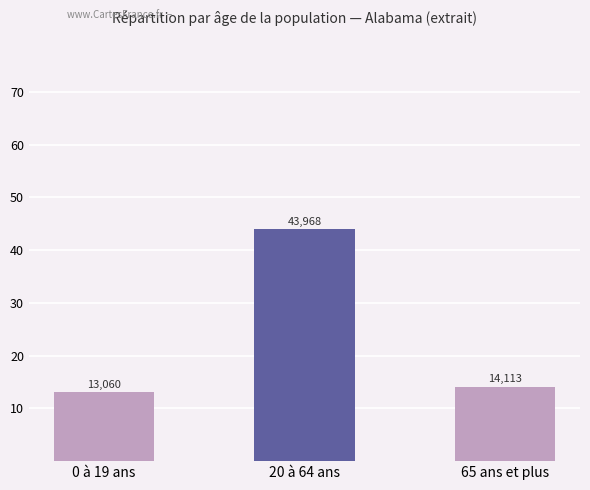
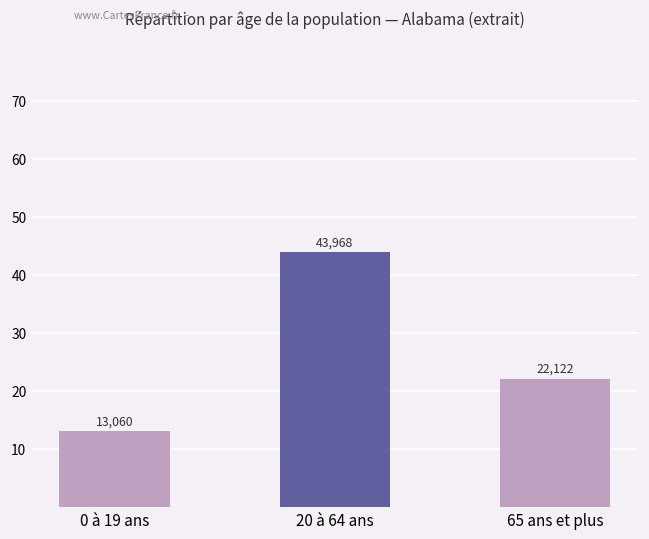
65 ans et plus: 14,113 -> 22,122
